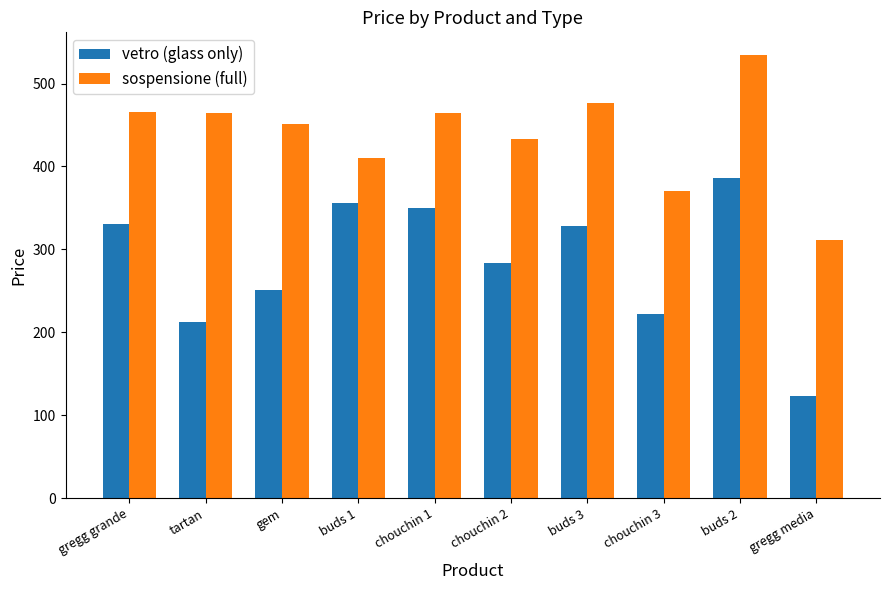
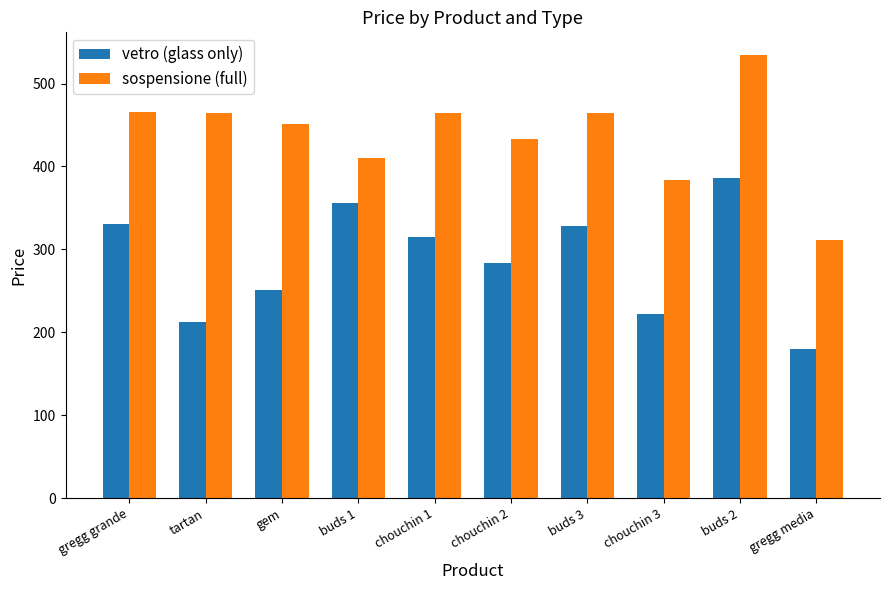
vetro (glass only), chouchin 1: 350 -> 320
sospensione (full), buds 3: 480 -> 460
sospensione (full), chouchin 3: 370 -> 380
vetro (glass only), gregg media: 120 -> 180
